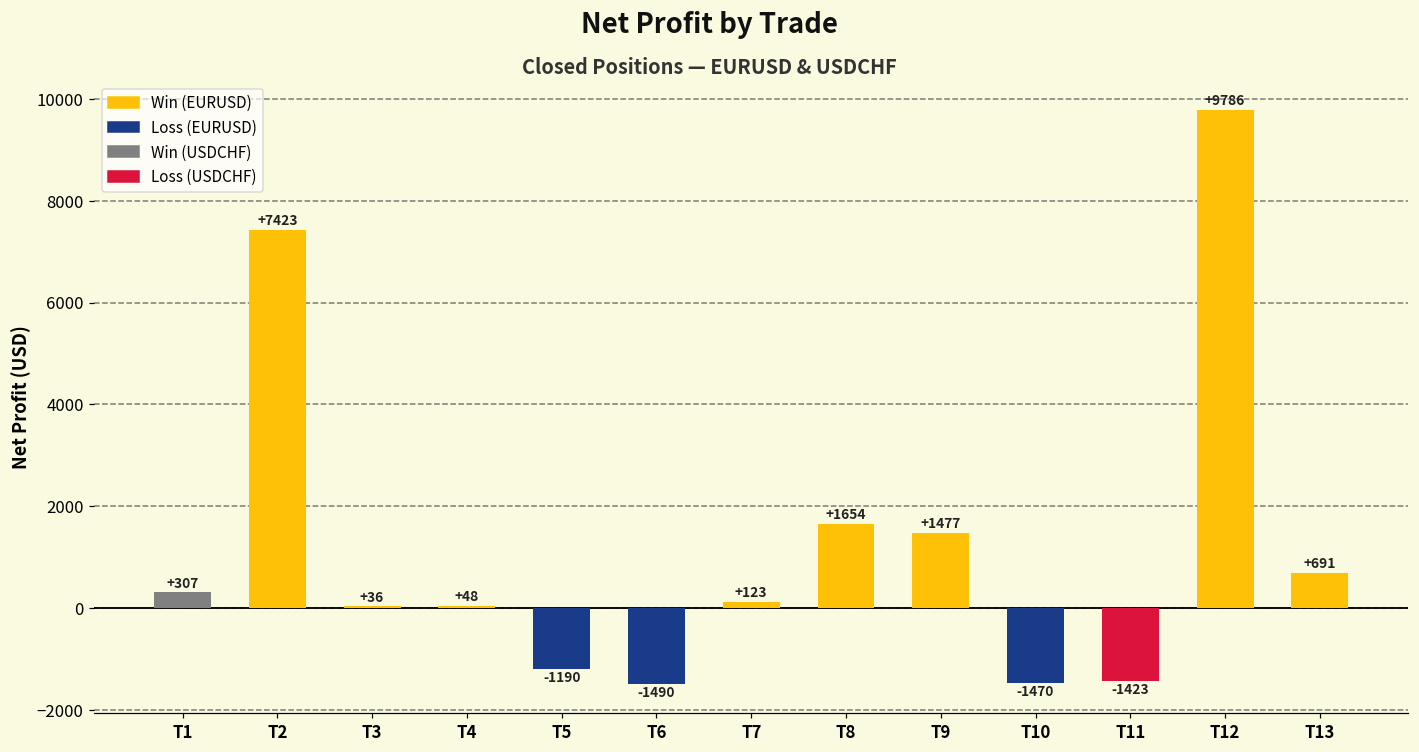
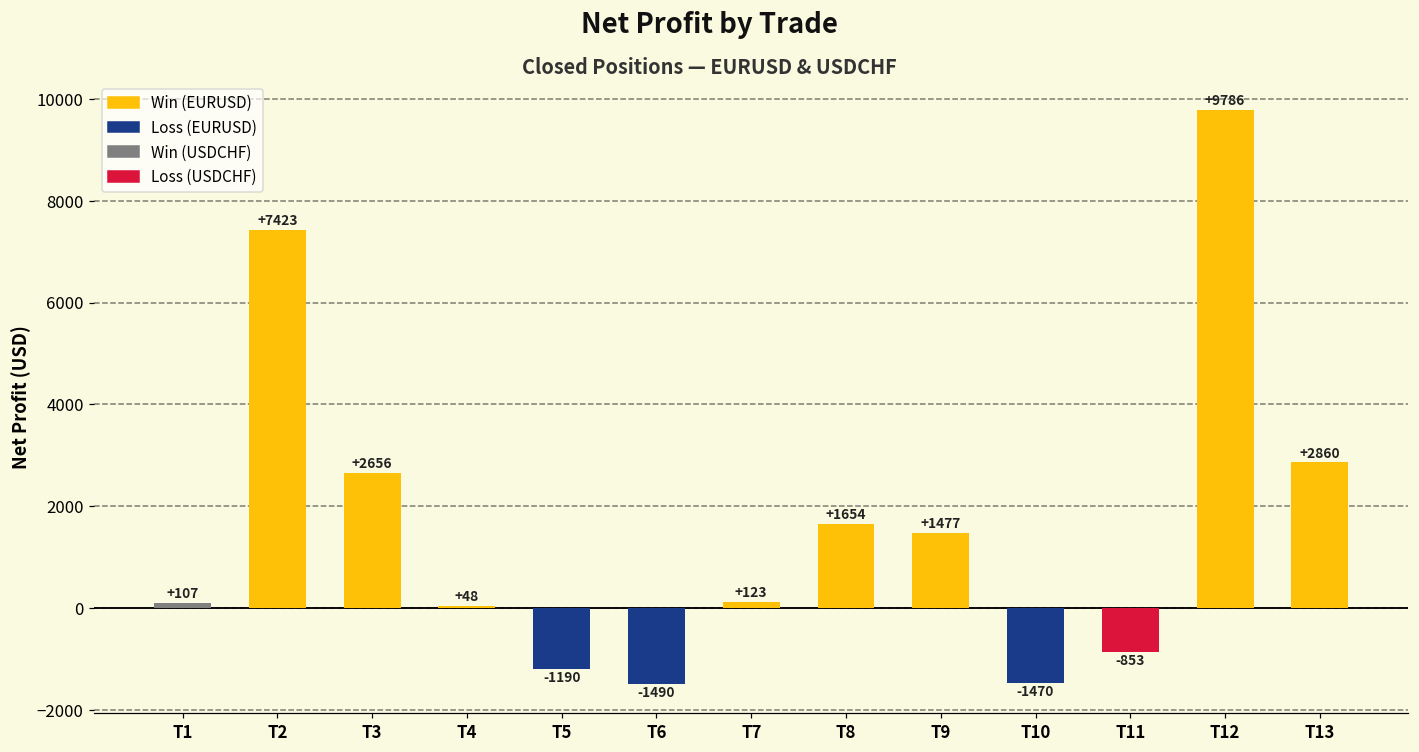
T1: +307 -> +107
T3: +36 -> +2656
T11: -1423 -> -853
T13: +691 -> +2860
